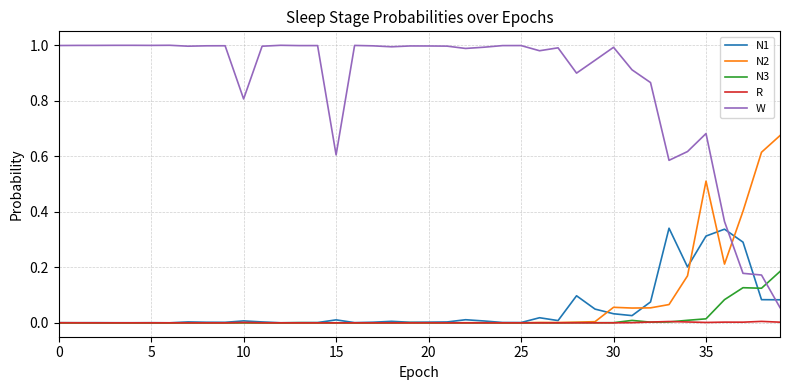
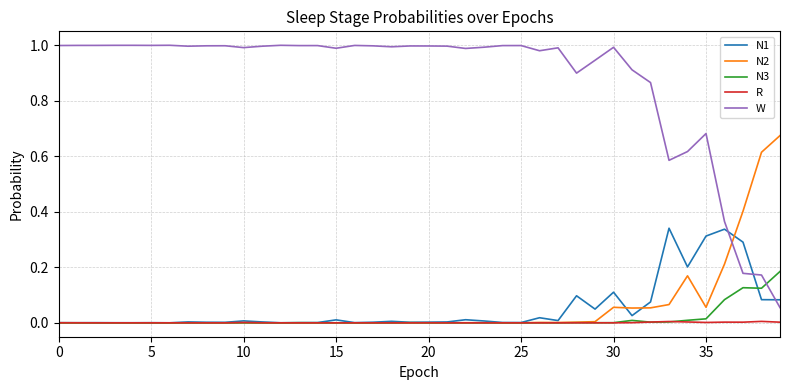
W, 10: 0.81 -> 0.99
W, 15: 0.61 -> 0.99
N1, 30: 0.03 -> 0.11
N2, 35: 0.51 -> 0.06
